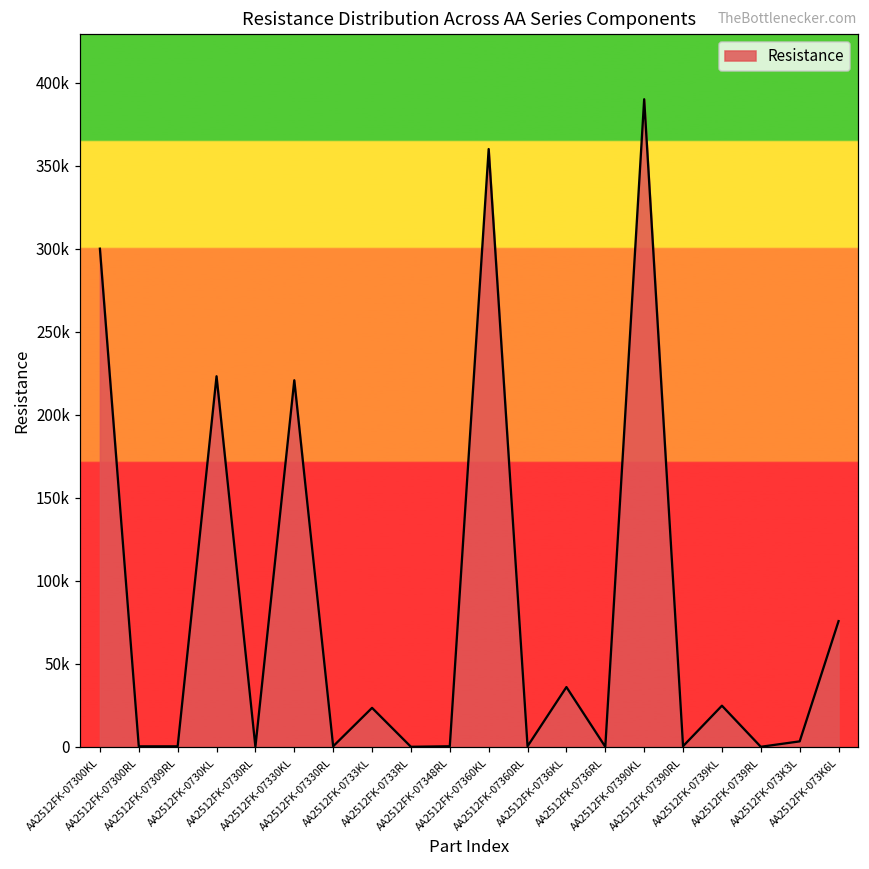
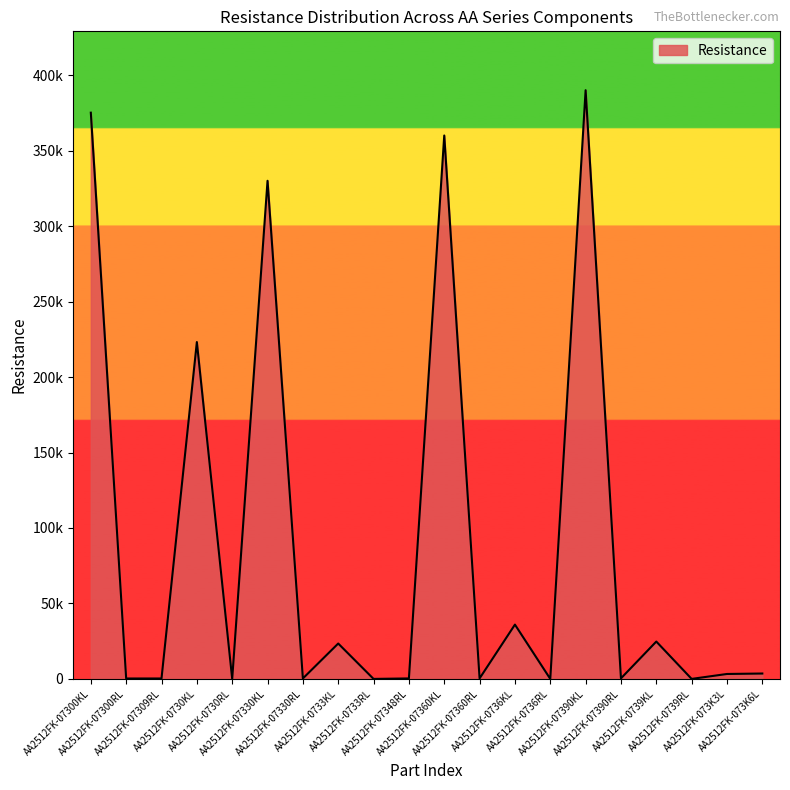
AA2512FK-07300KL: 300000 -> 375000
AA2512FK-07330KL: 221000 -> 330000
AA2512FK-073K6L: 76000 -> 4000
